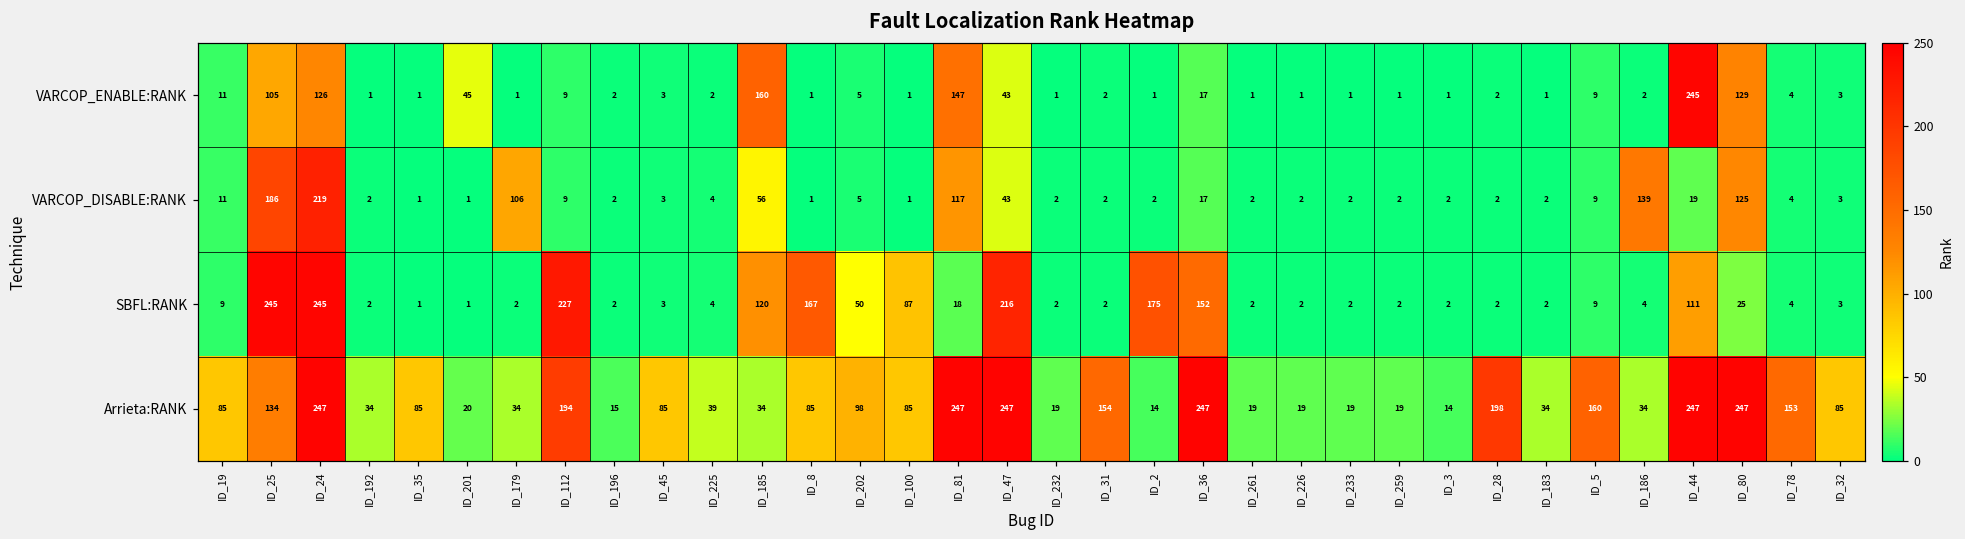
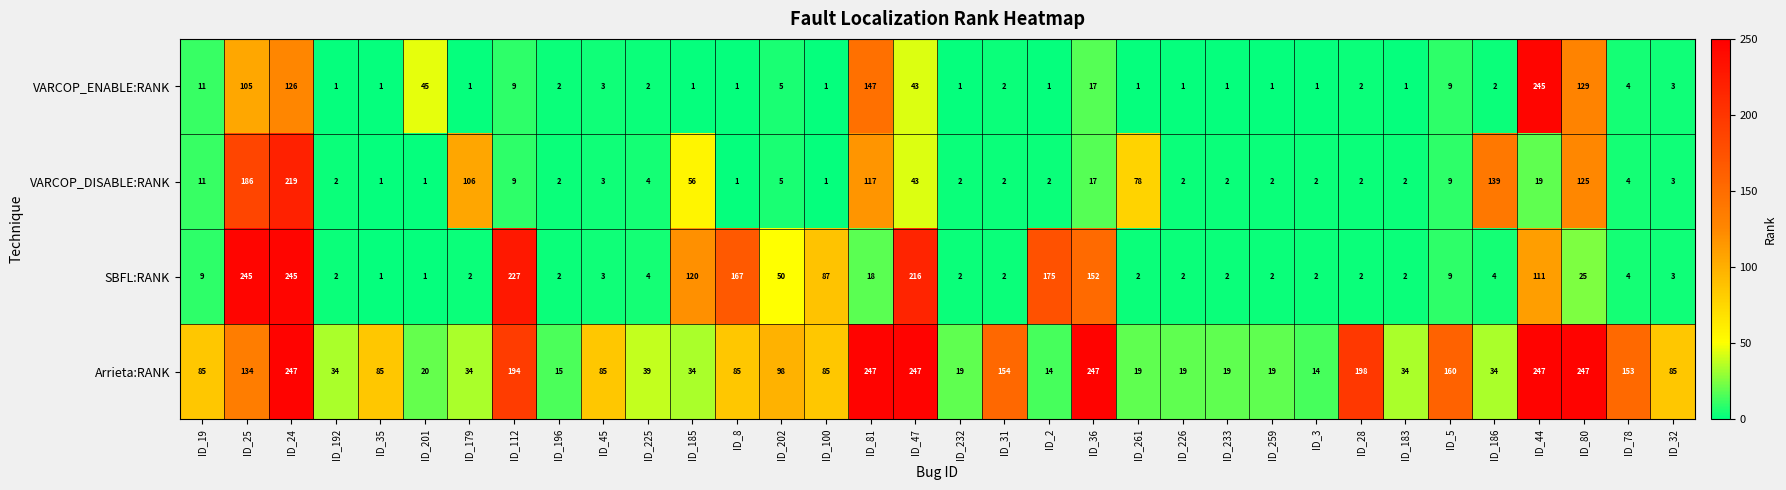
VARCOP_ENABLE:RANK, ID_185: 160 -> 1
VARCOP_DISABLE:RANK, ID_261: 2 -> 78
